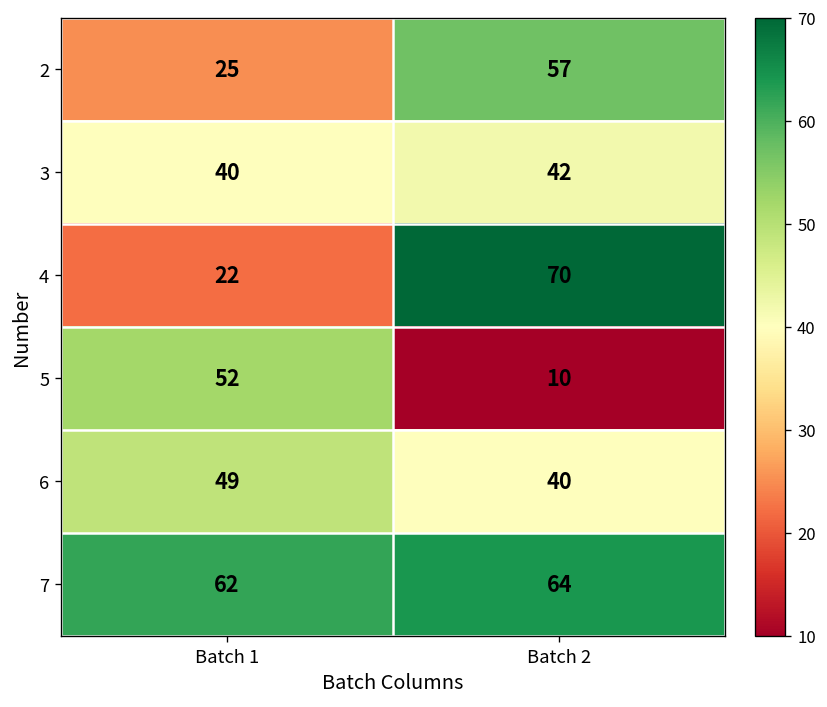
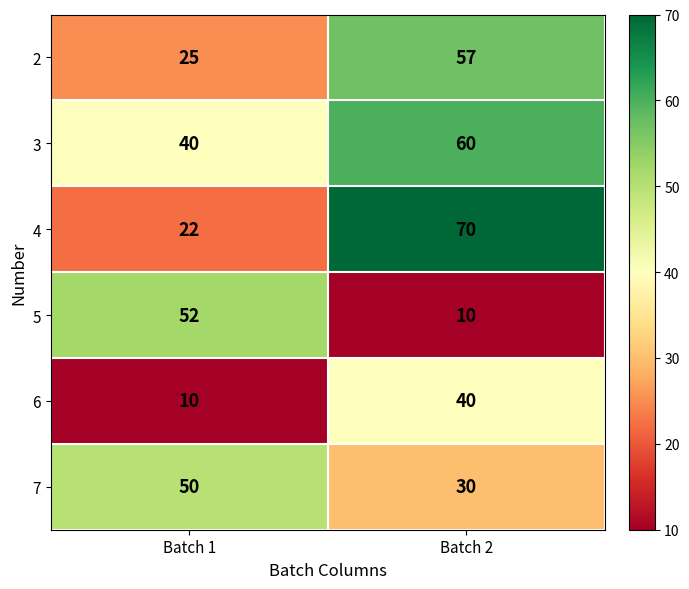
3, Batch 2: 42 -> 60
6, Batch 1: 49 -> 10
7, Batch 1: 62 -> 50
7, Batch 2: 64 -> 30
